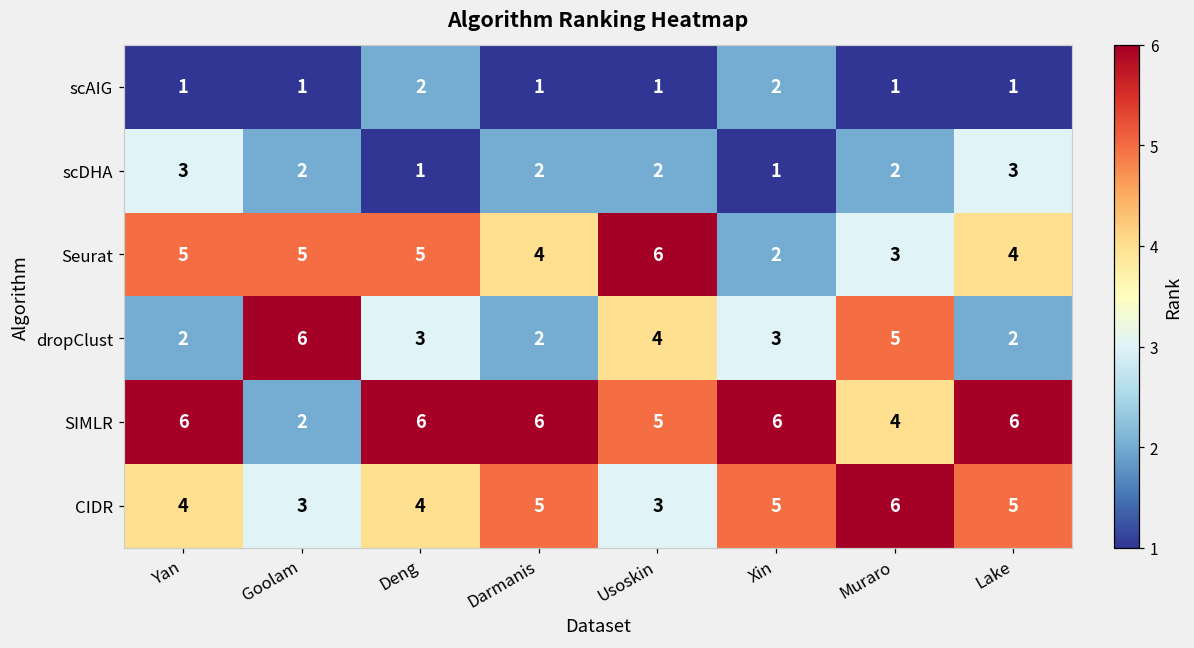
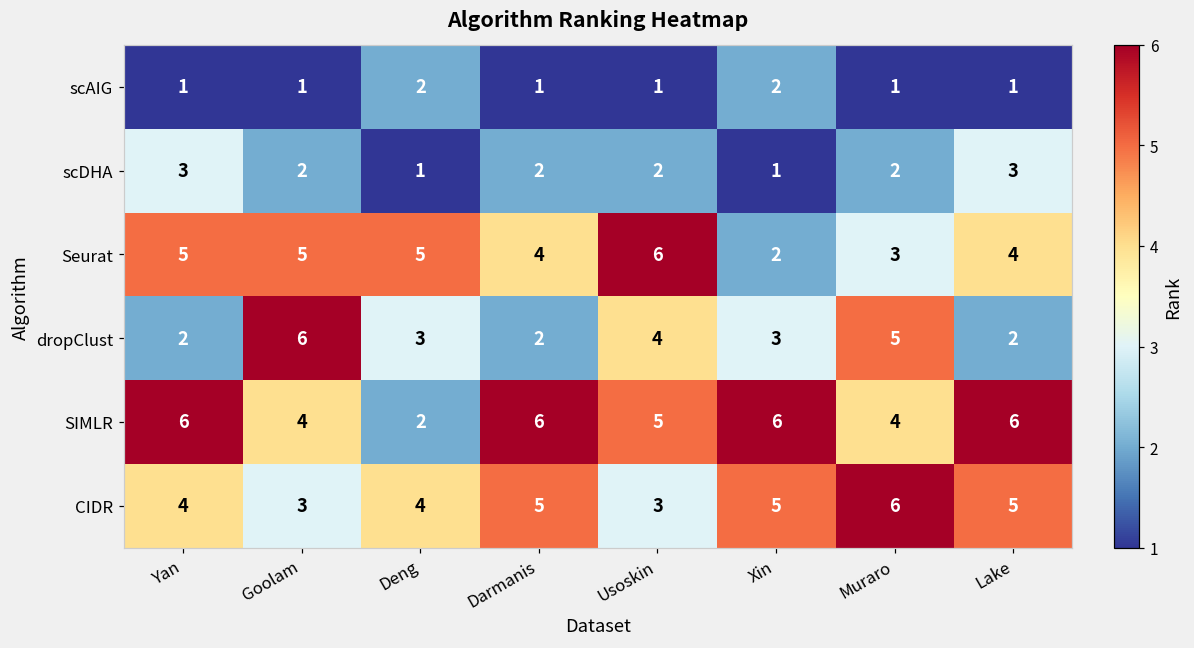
SIMLR, Goolam: 2 -> 4
SIMLR, Deng: 6 -> 2
